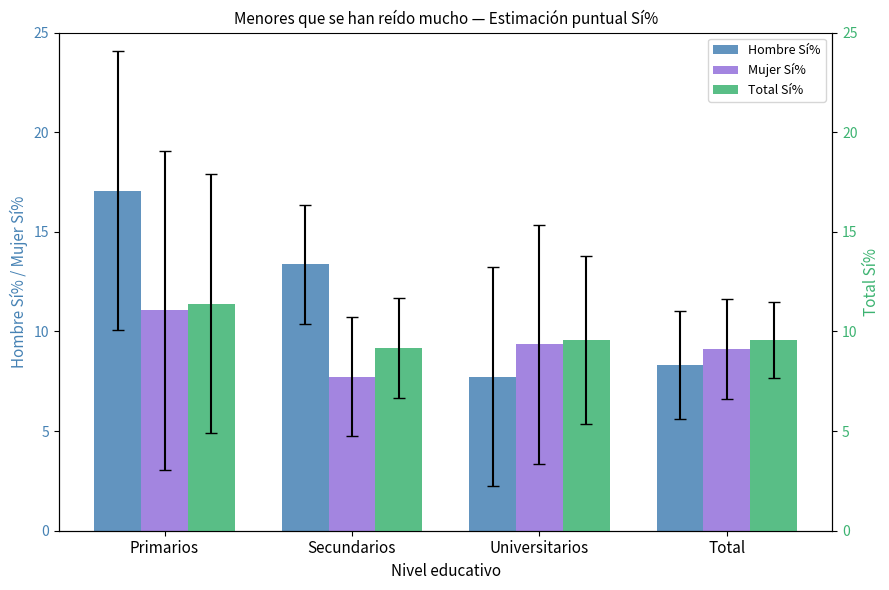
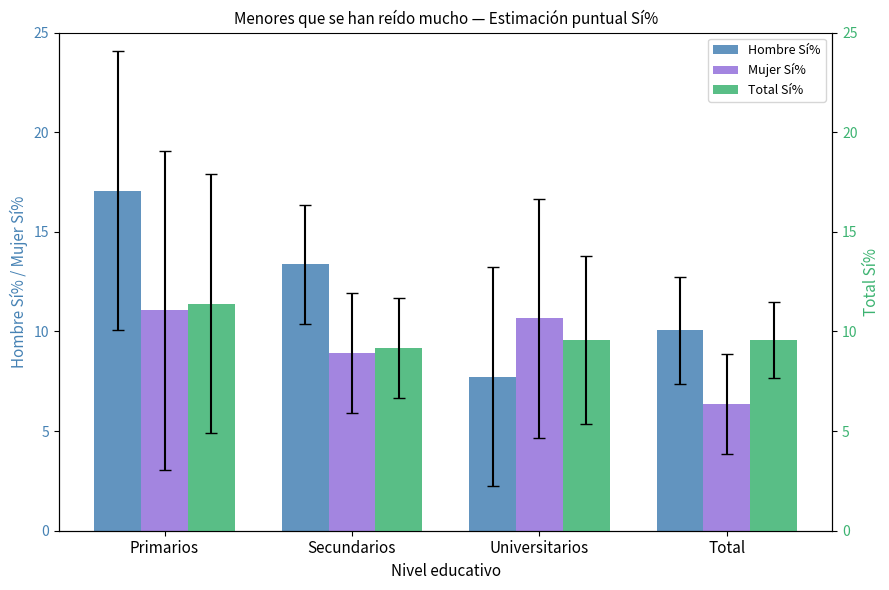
Mujer Sí%, Secundarios: 7.7 -> 8.9
Mujer Sí%, Universitarios: 9.4 -> 10.7
Hombre Sí%, Total: 8.3 -> 10.1
Mujer Sí%, Total: 9.1 -> 6.4
